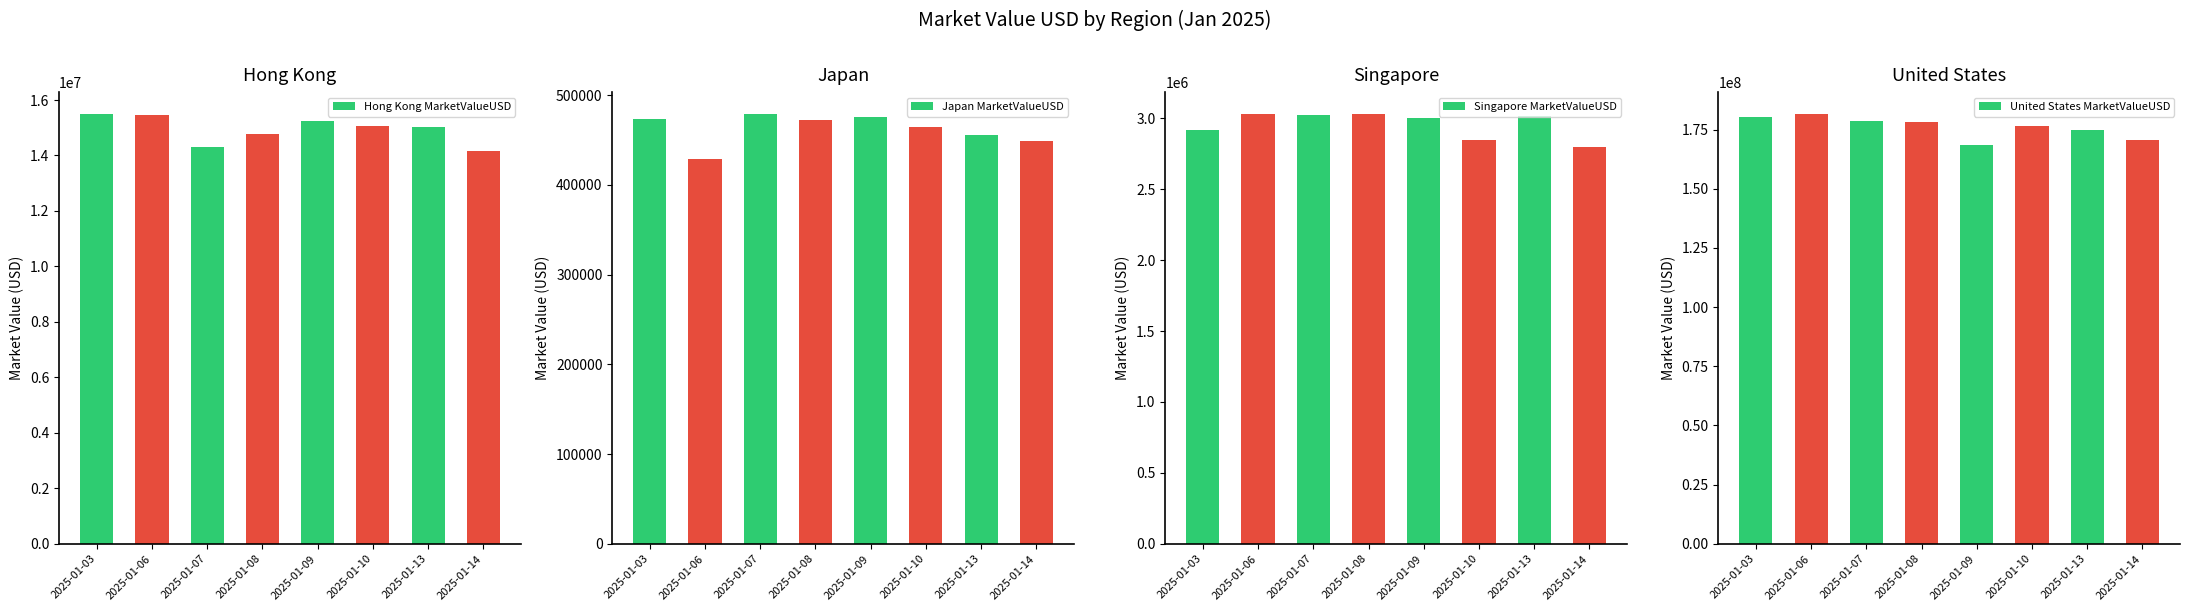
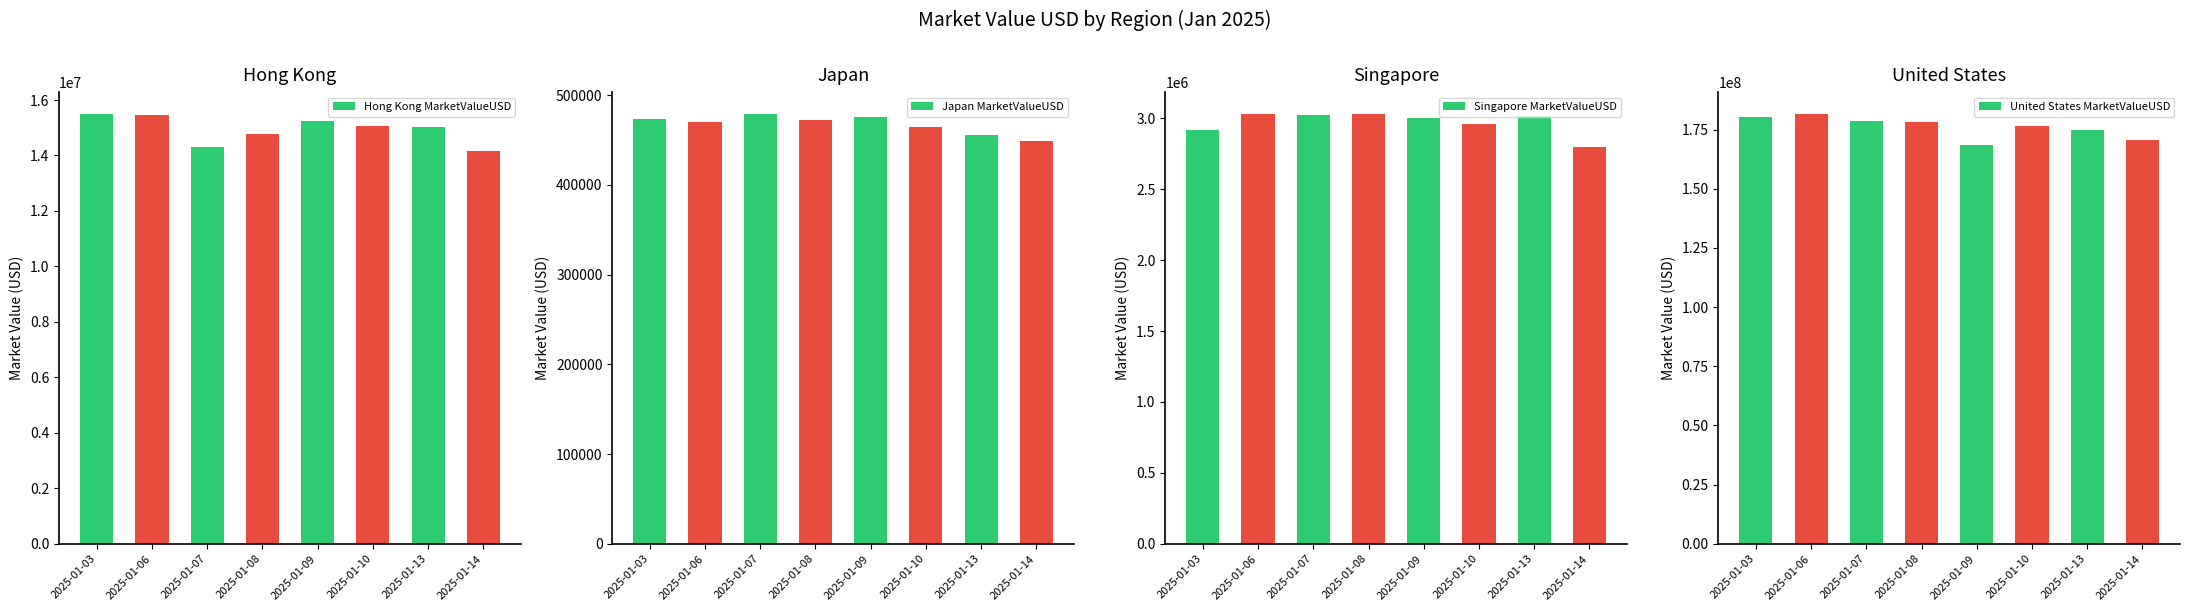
Japan, 2025-01-06: 430000 -> 470000
Singapore, 2025-01-10: 2850000 -> 2960000
